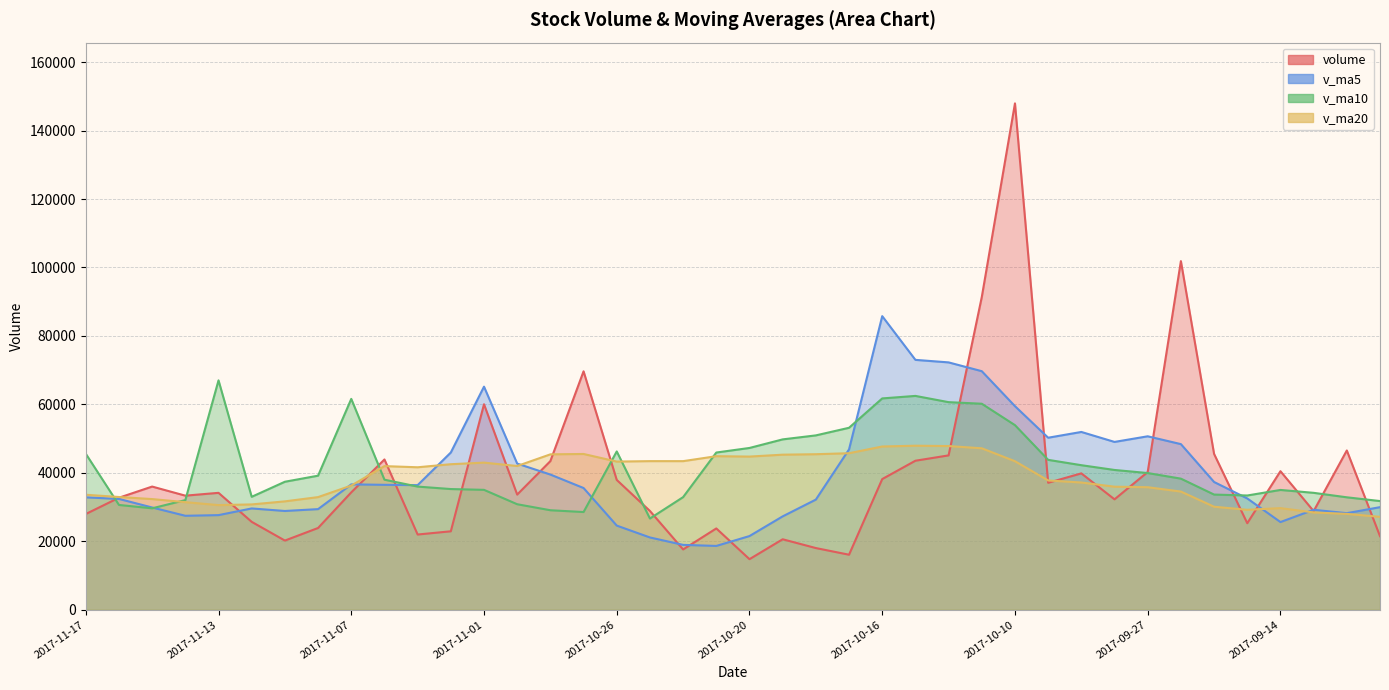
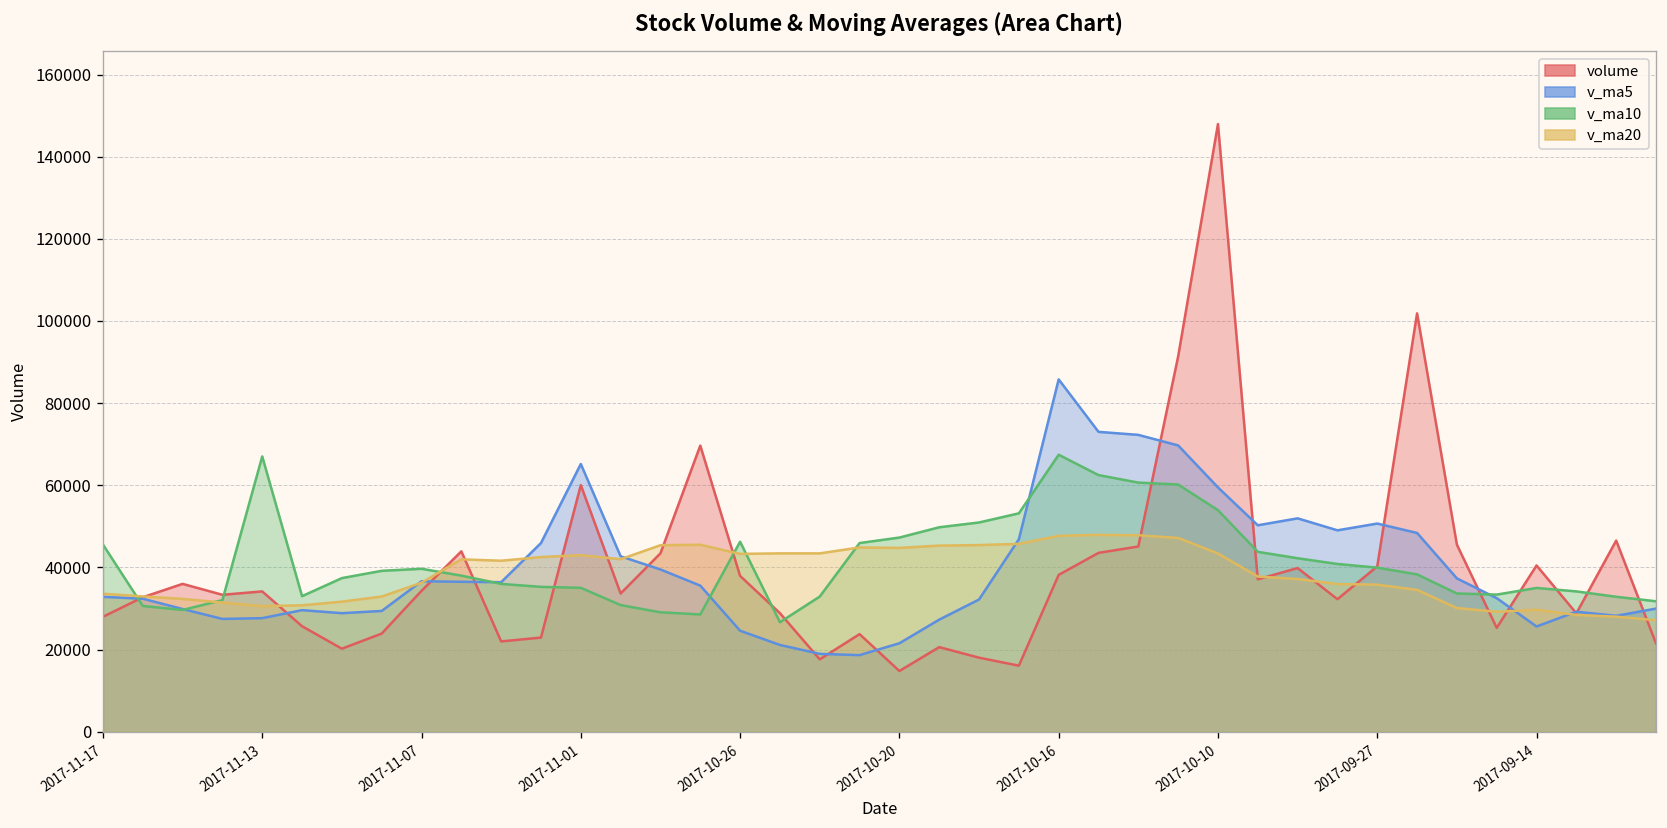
v_ma10, 2017-11-07: 62000 -> 40000
v_ma10, 2017-10-16: 62000 -> 67000
